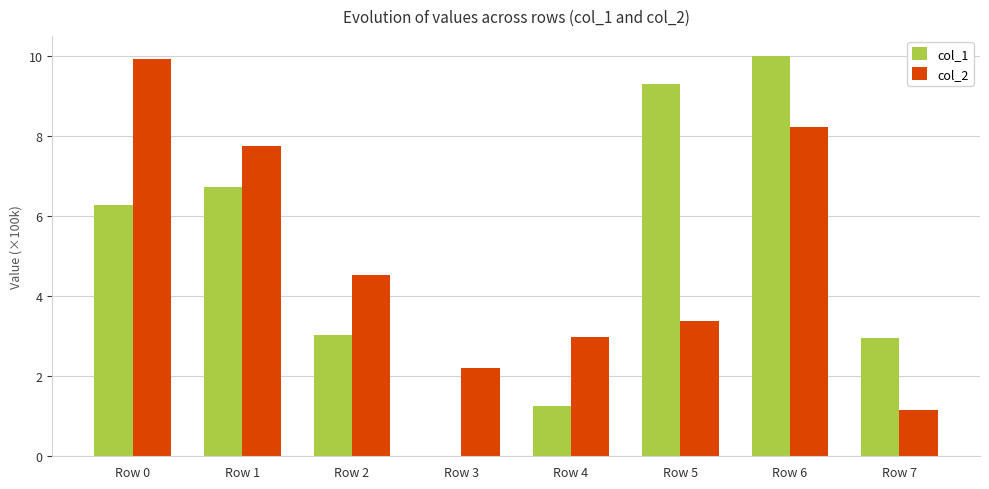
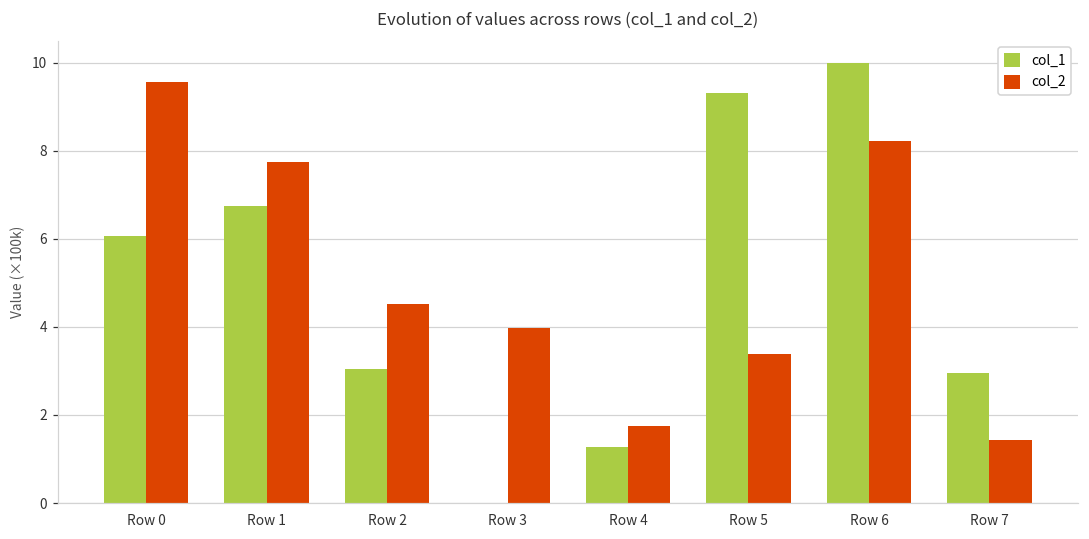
col_1, Row 0: 6.3 -> 6.1
col_2, Row 0: 9.9 -> 9.6
col_2, Row 3: 2.2 -> 4.0
col_2, Row 4: 3.0 -> 1.8
col_2, Row 7: 1.1 -> 1.4
